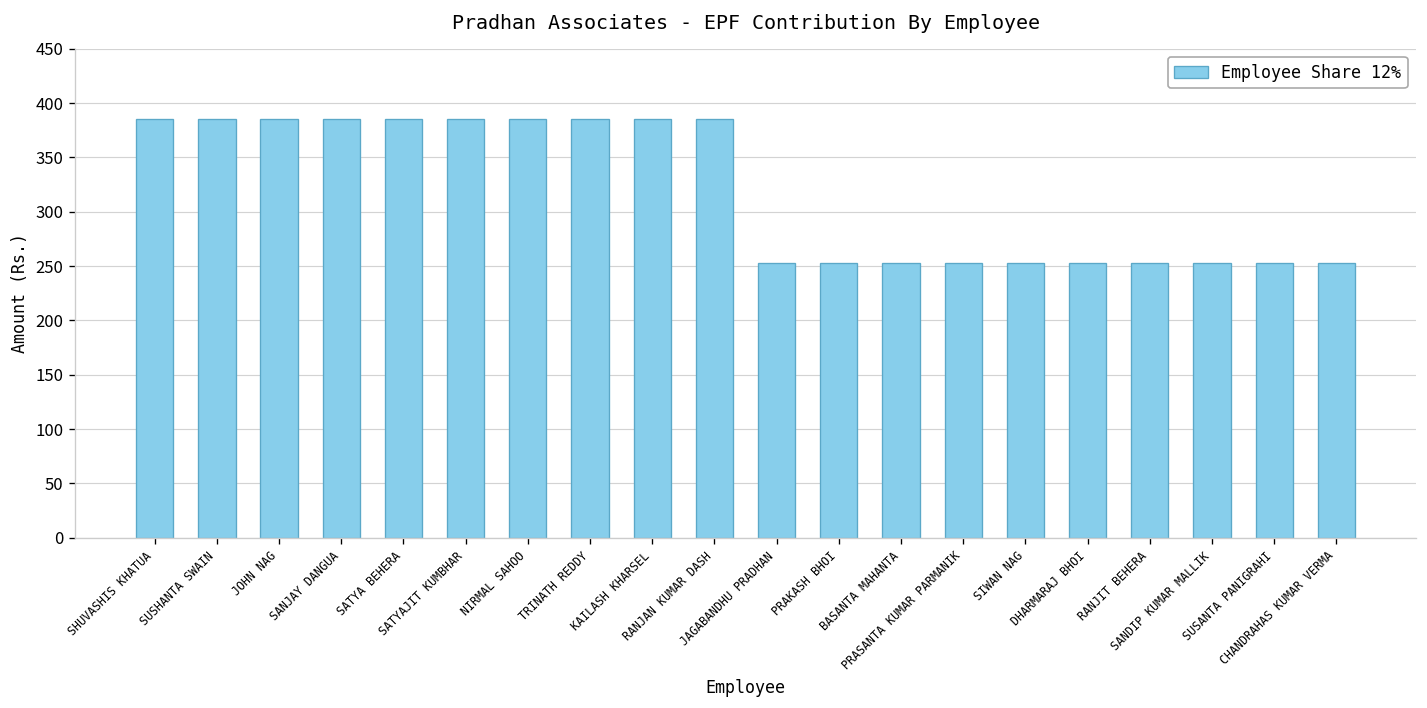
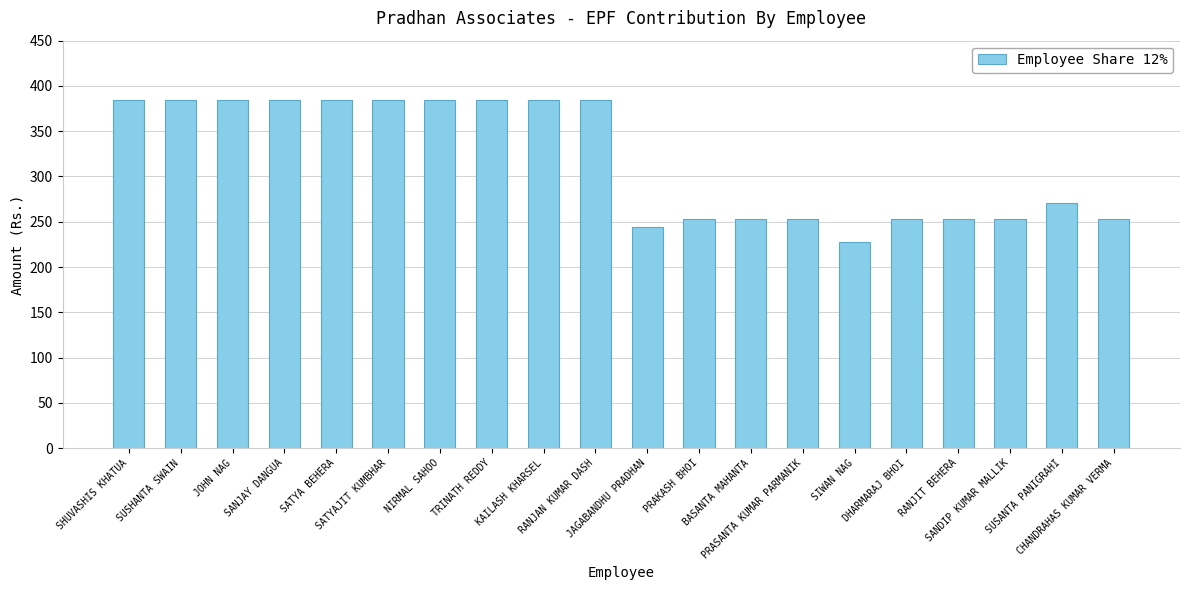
JAGABANDHU PRADHAN: 250 -> 240
SIWAN NAG: 250 -> 230
SUSANTA PANIGRAHI: 250 -> 270
